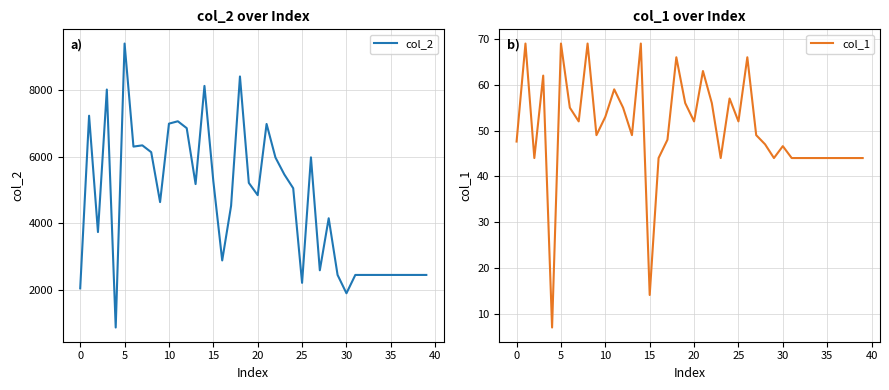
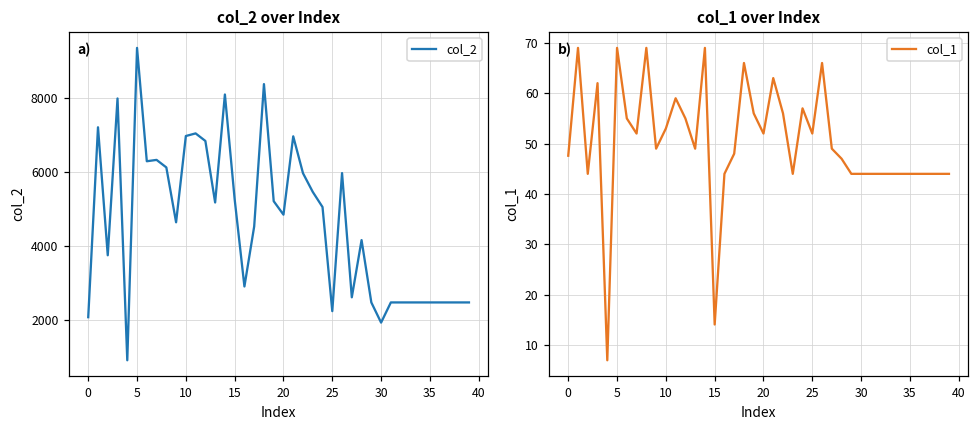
col_1 over Index, 30: 47 -> 44
